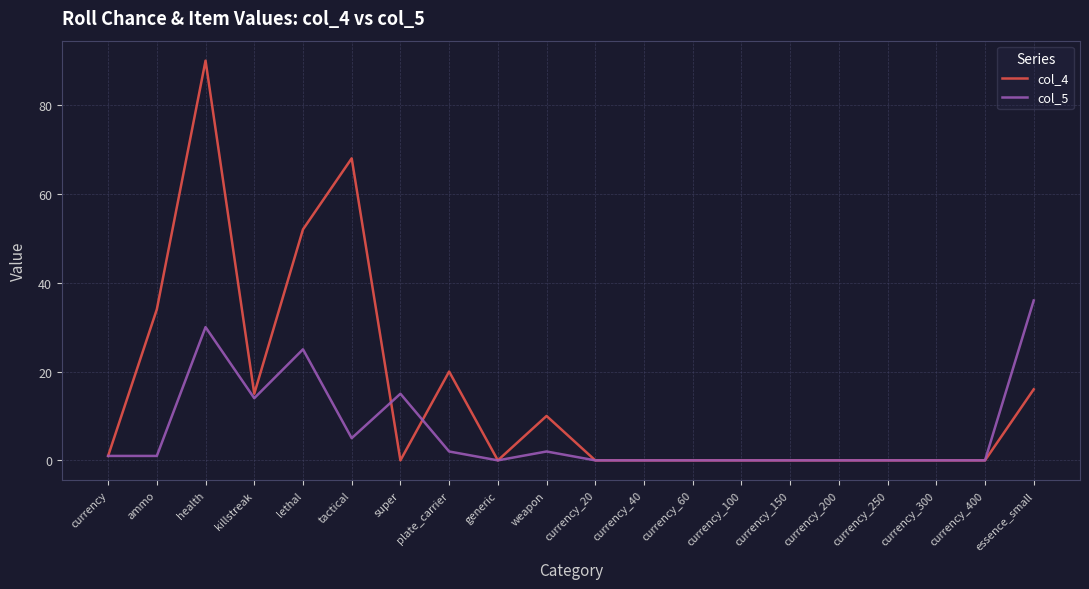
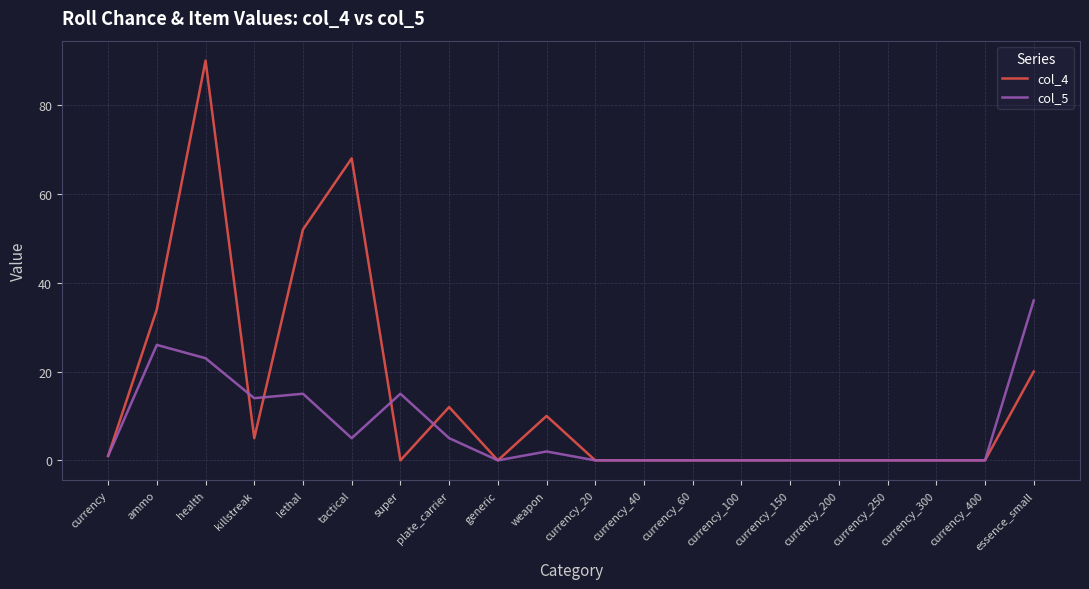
col_5, ammo: 1 -> 26
col_5, health: 30 -> 23
col_4, killstreak: 15 -> 5
col_5, lethal: 25 -> 15
col_4, plate_carrier: 20 -> 12
col_5, plate_carrier: 2 -> 5
col_4, essence_small: 16 -> 20
